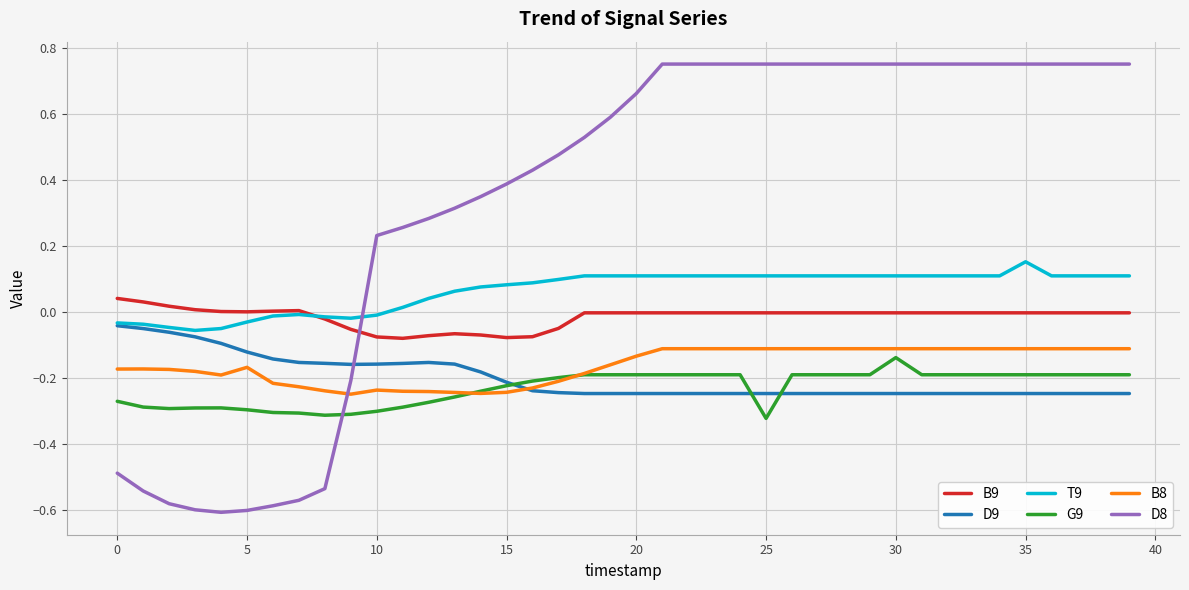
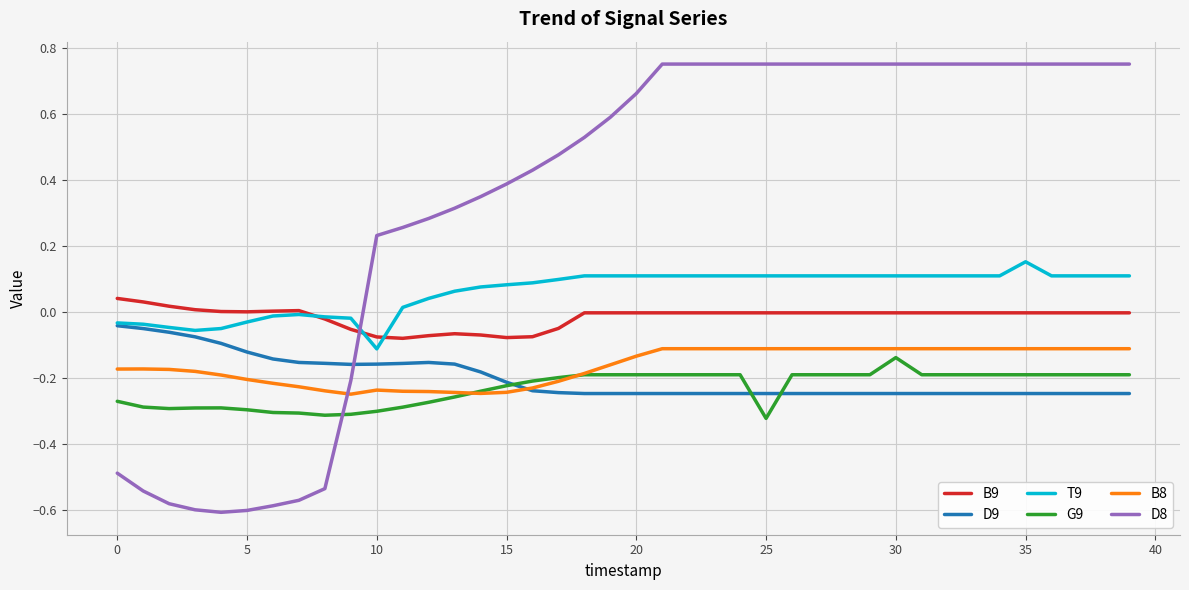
B8, 5: -0.17 -> -0.20
T9, 10: -0.01 -> -0.11
